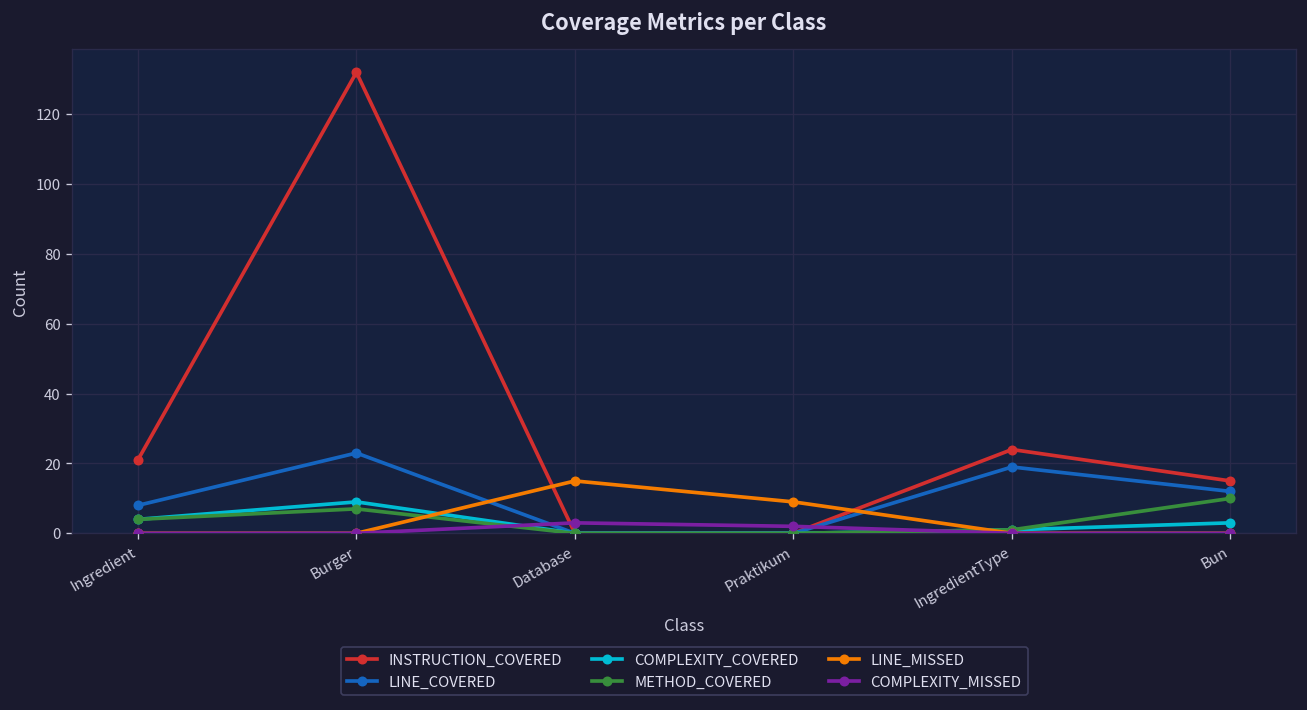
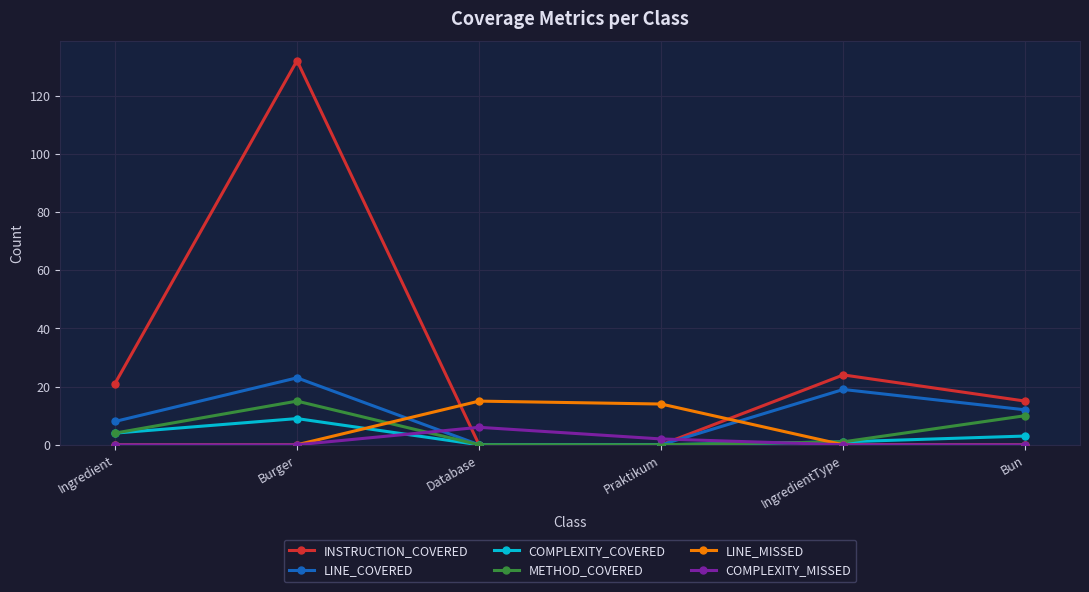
METHOD_COVERED, Burger: 7 -> 15
COMPLEXITY_MISSED, Database: 3 -> 6
LINE_MISSED, Praktikum: 9 -> 14
